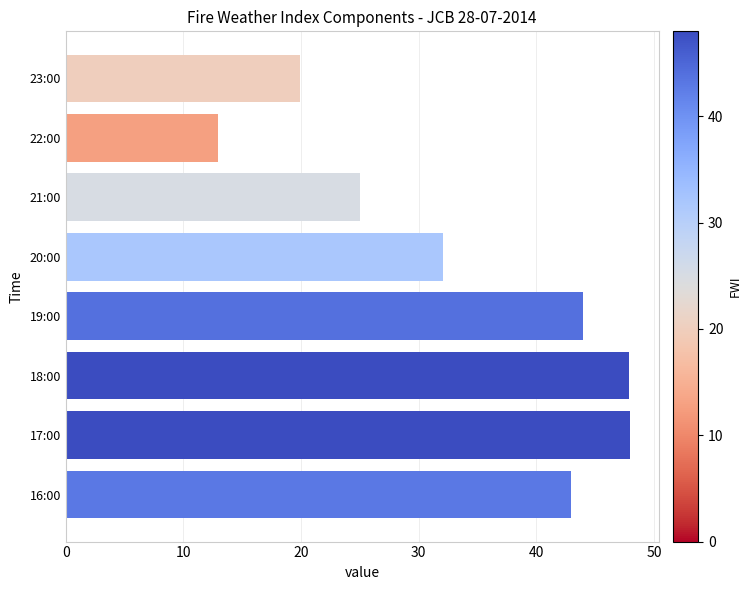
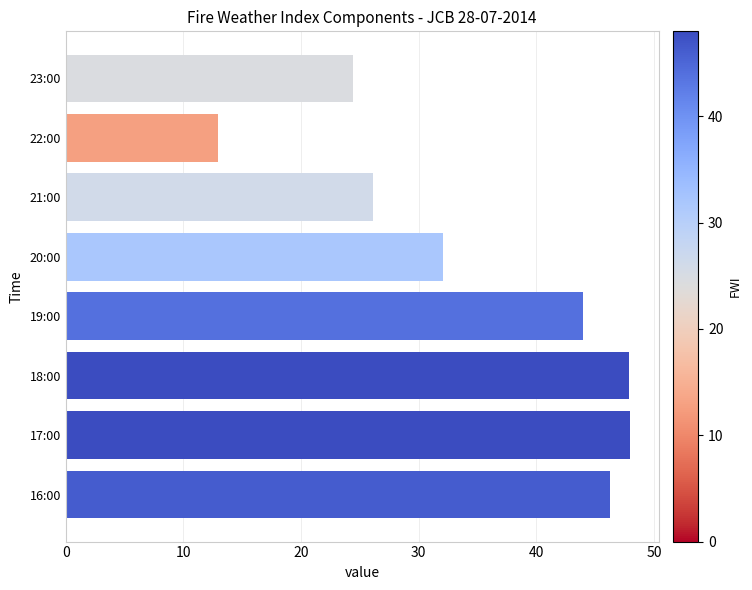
23:00: 19.9 -> 24.5
21:00: 25.0 -> 26.1
16:00: 42.9 -> 46.3
